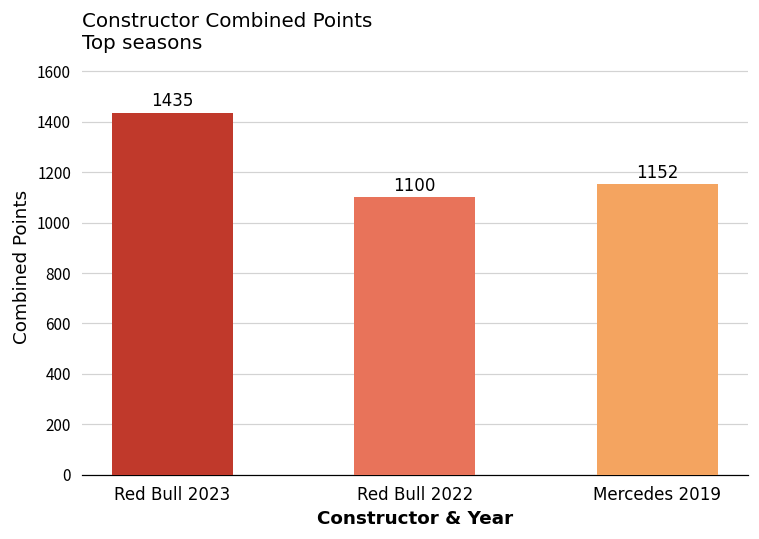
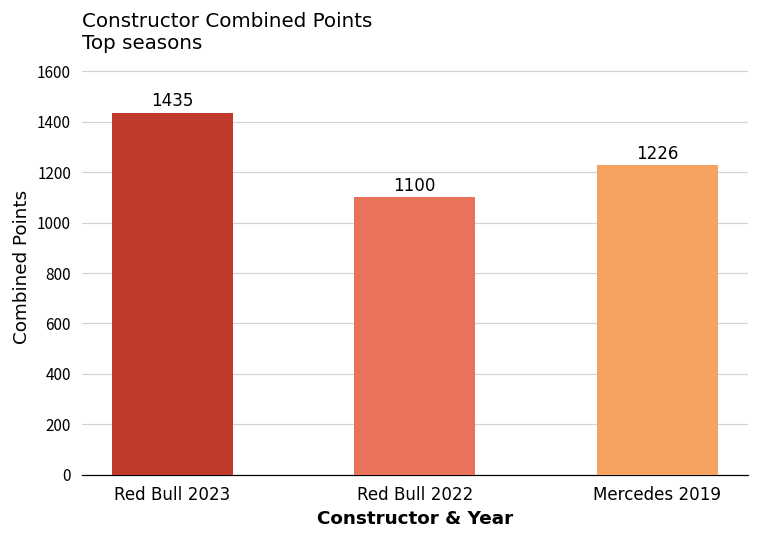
Mercedes 2019: 1152 -> 1226
